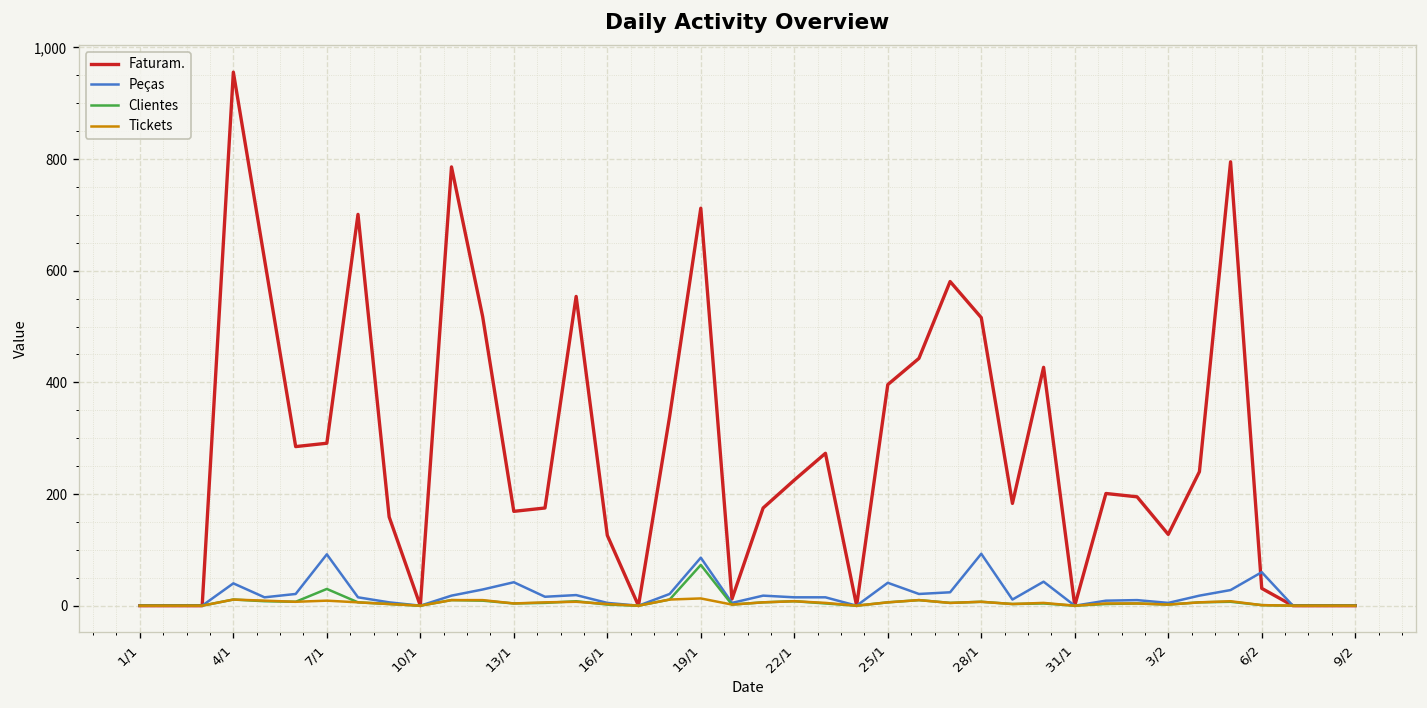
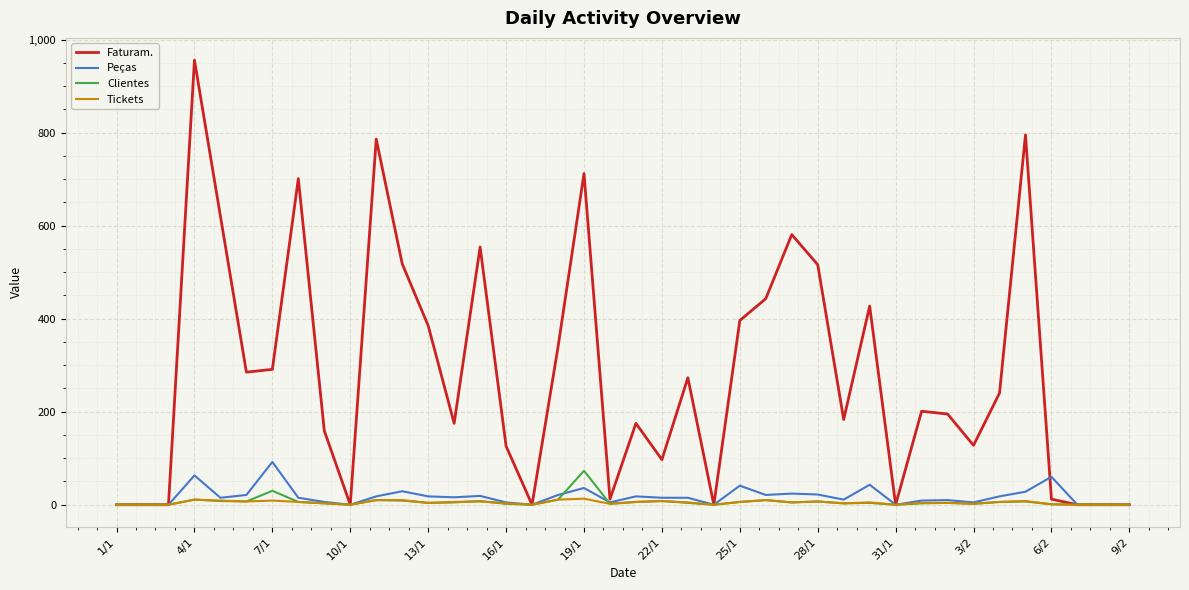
Peças, 4/1: 40 -> 60
Faturam., 13/1: 170 -> 390
Peças, 13/1: 40 -> 20
Peças, 19/1: 90 -> 40
Faturam., 22/1: 230 -> 100
Peças, 28/1: 90 -> 20
Faturam., 6/2: 30 -> 10
